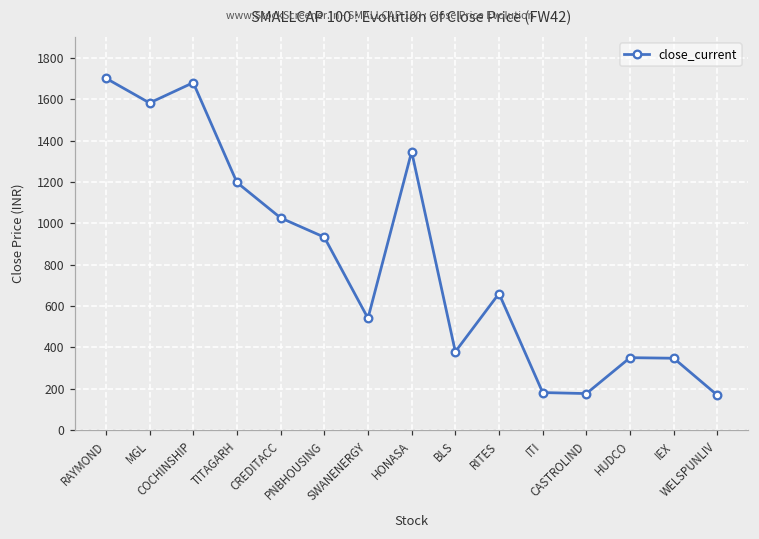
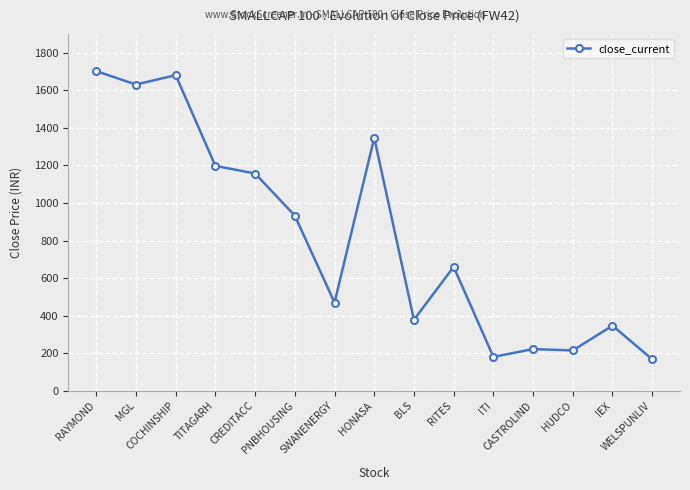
MGL: 1580 -> 1630
CREDITACC: 1030 -> 1160
SWANENERGY: 540 -> 470
CASTROLIND: 180 -> 220
HUDCO: 350 -> 220
